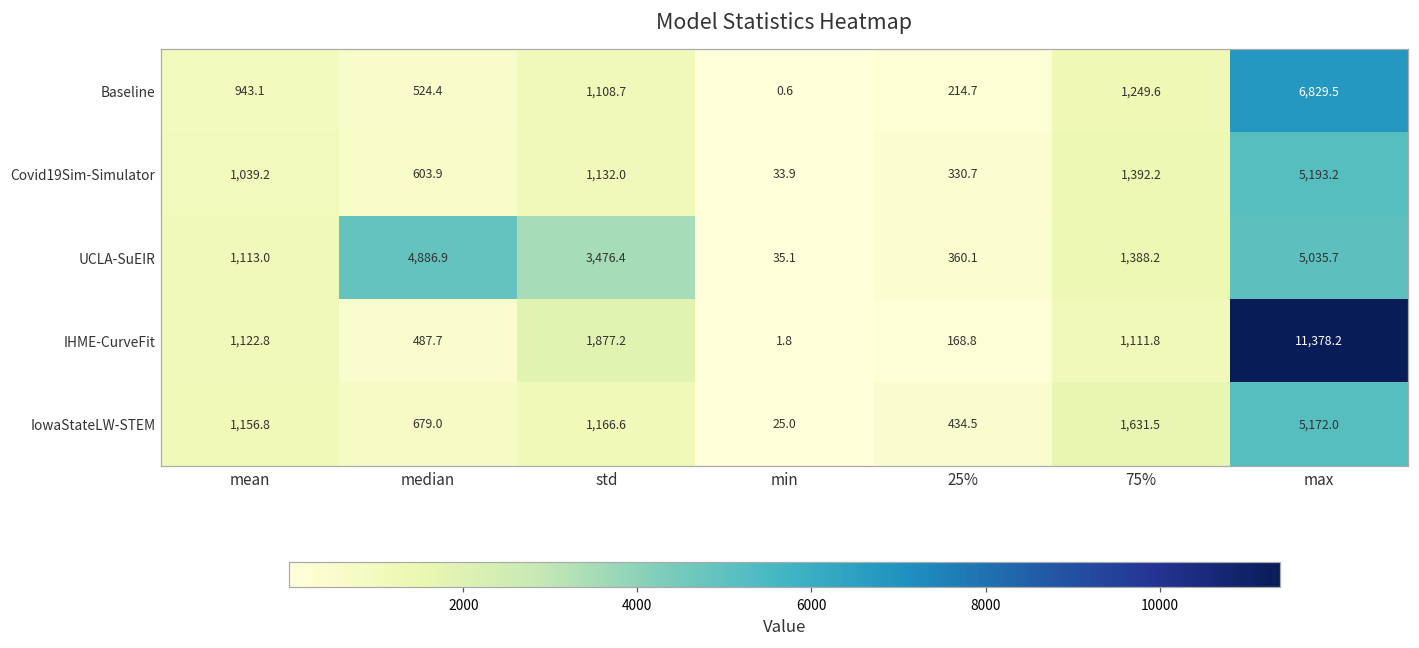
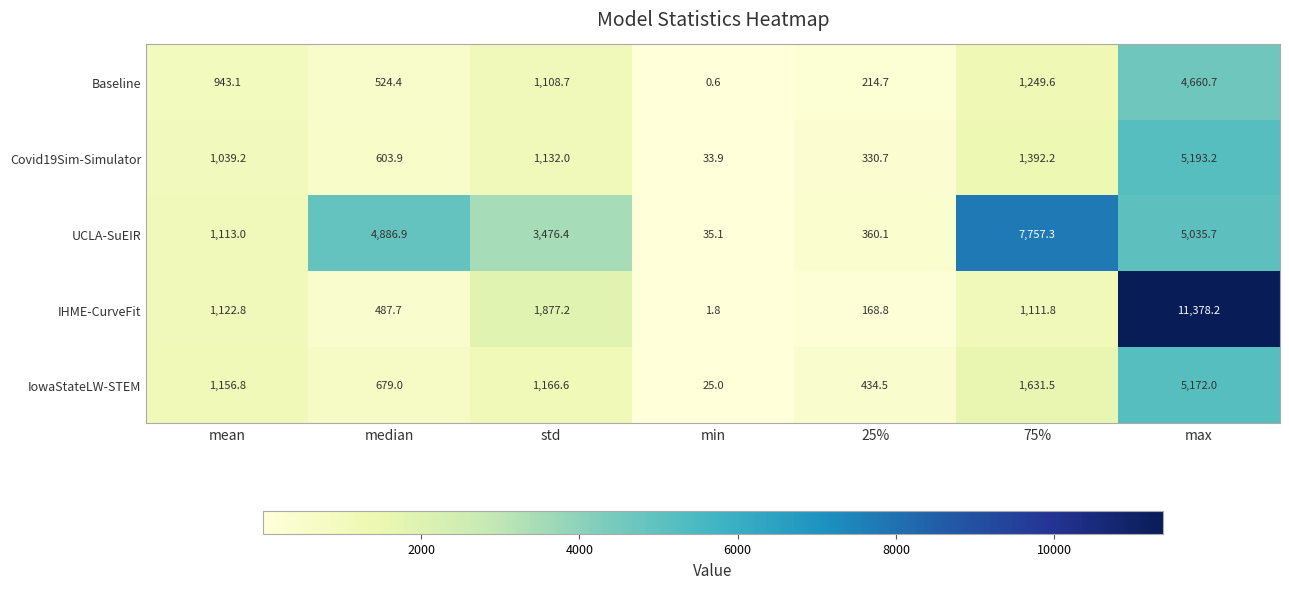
Baseline, max: 6,829.5 -> 4,660.7
UCLA-SuEIR, 75%: 1,388.2 -> 7,757.3
